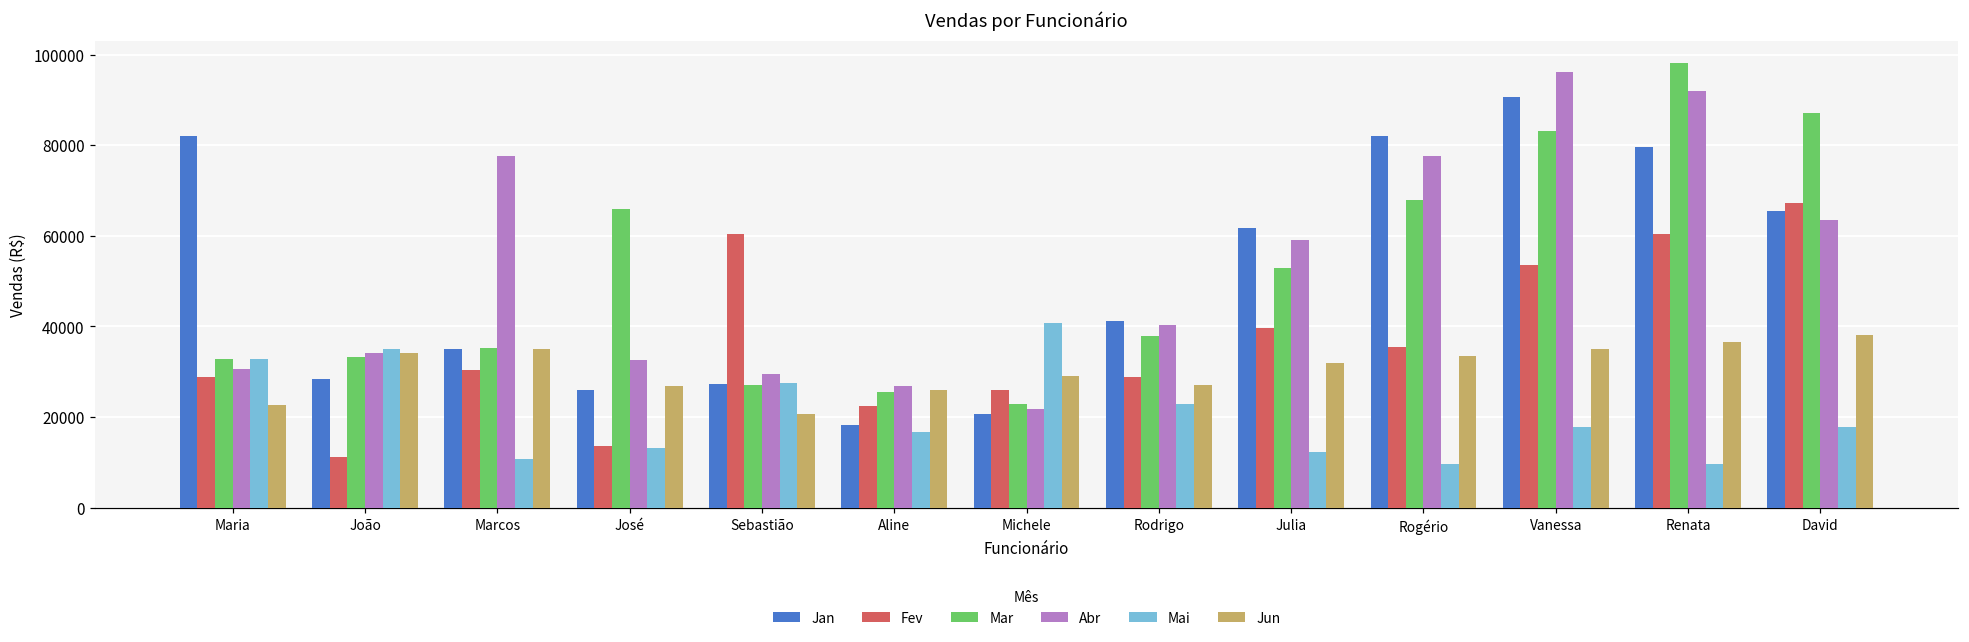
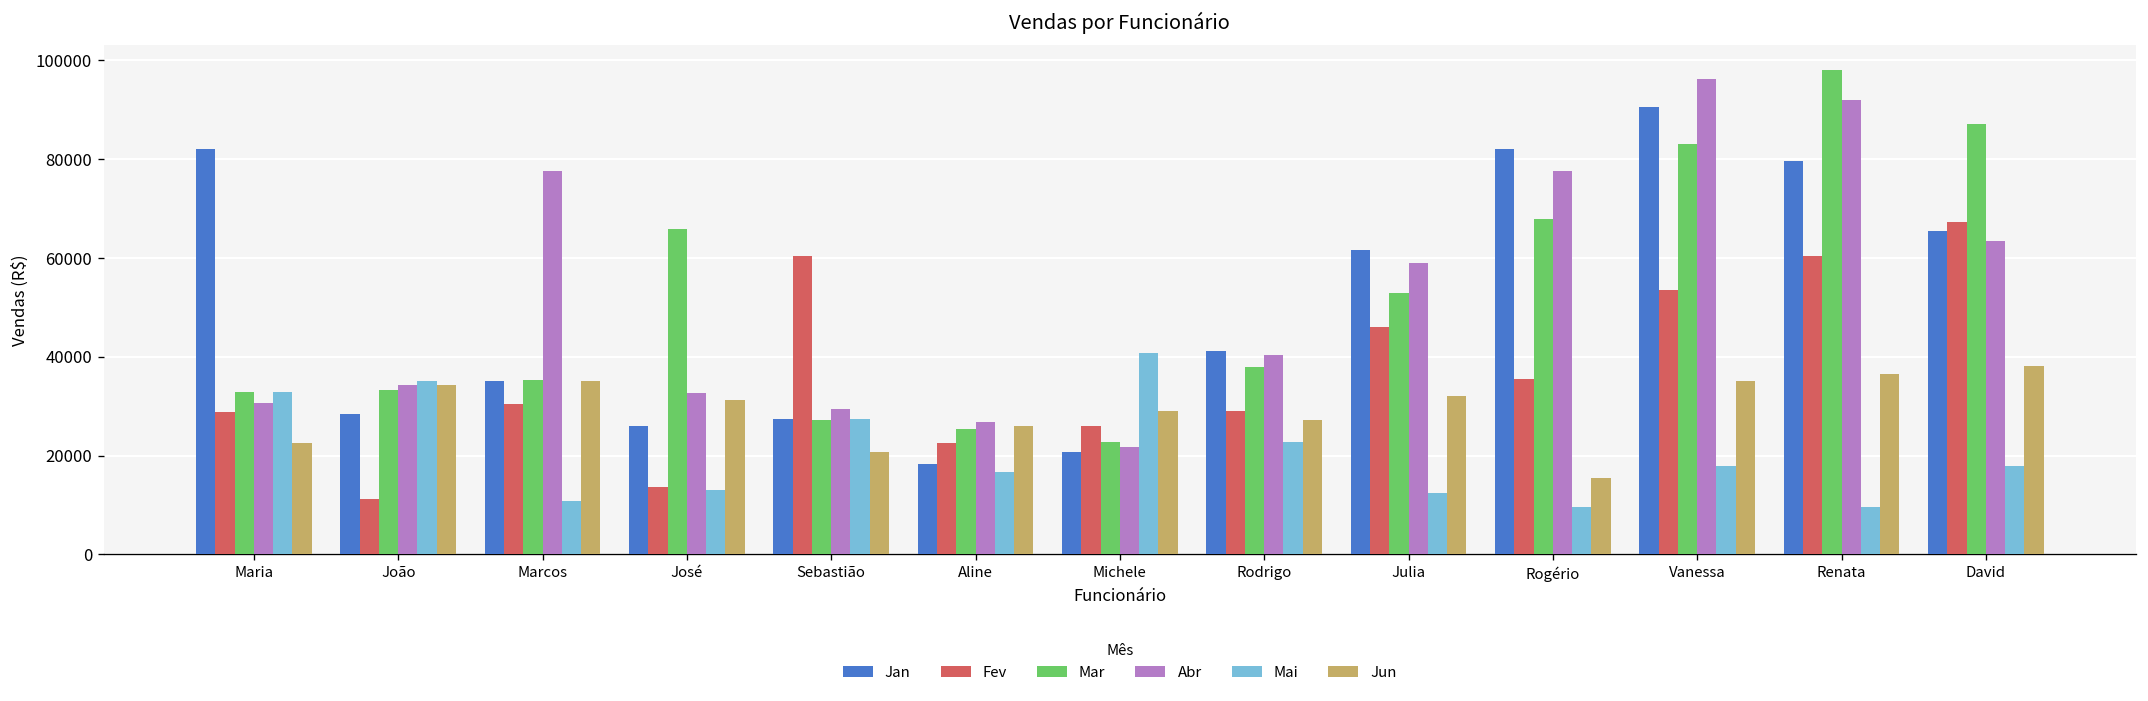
Jun, José: 27000 -> 31000
Fev, Julia: 40000 -> 46000
Jun, Rogério: 34000 -> 15000
